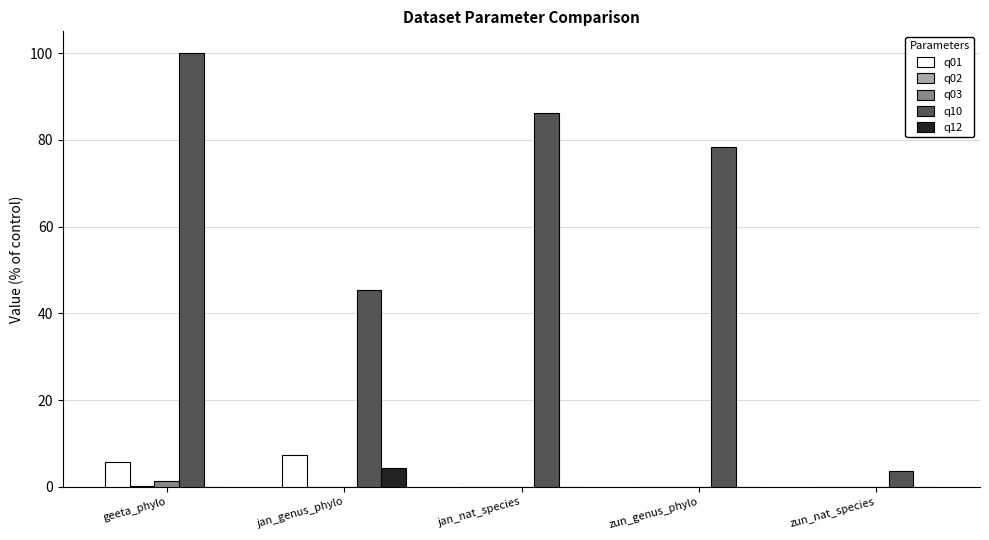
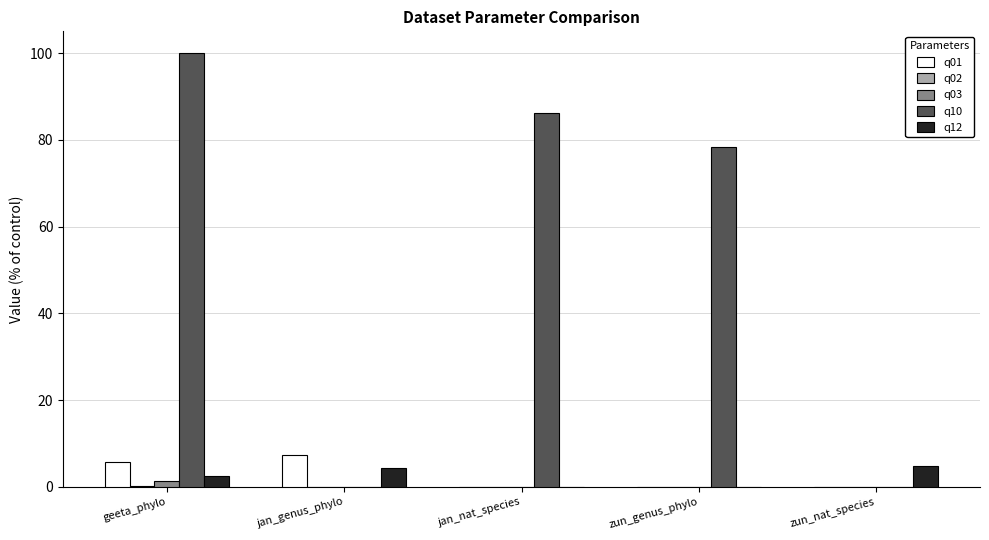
q12, geeta_phylo: 0 -> 2
q10, jan_genus_phylo: 45 -> 0
q10, zun_nat_species: 4 -> 0
q12, zun_nat_species: 0 -> 5
